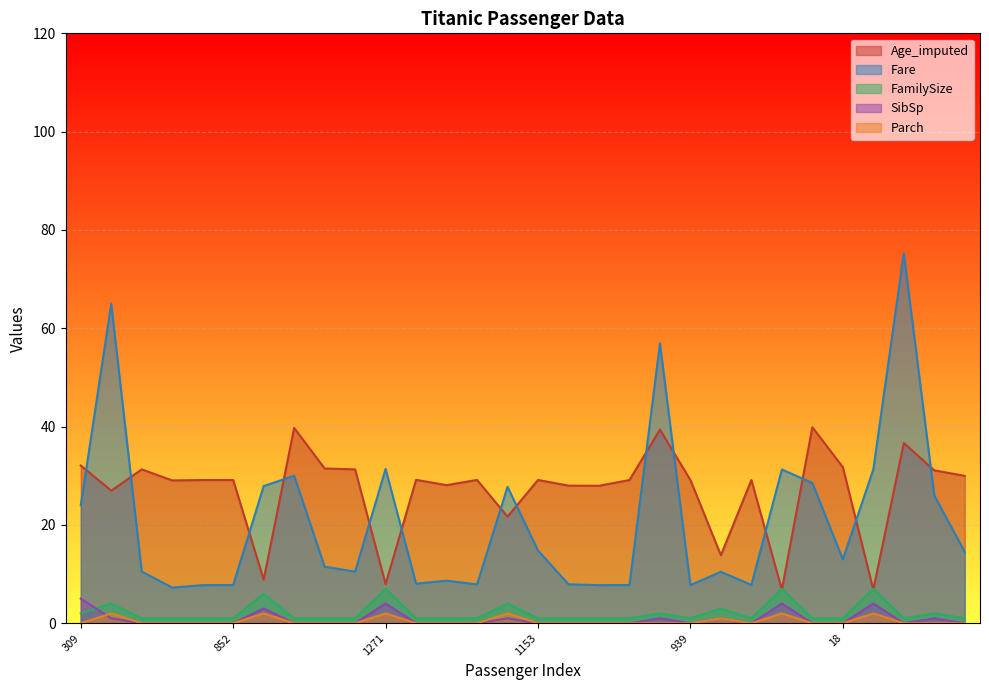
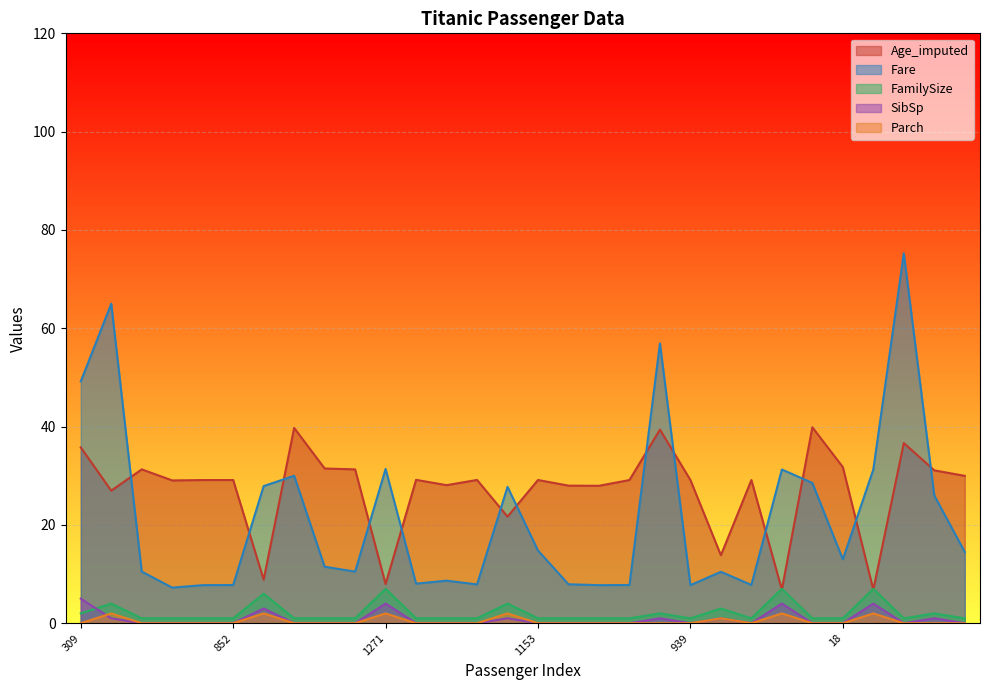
Age_imputed, 309: 32 -> 36
Fare, 309: 24 -> 49
